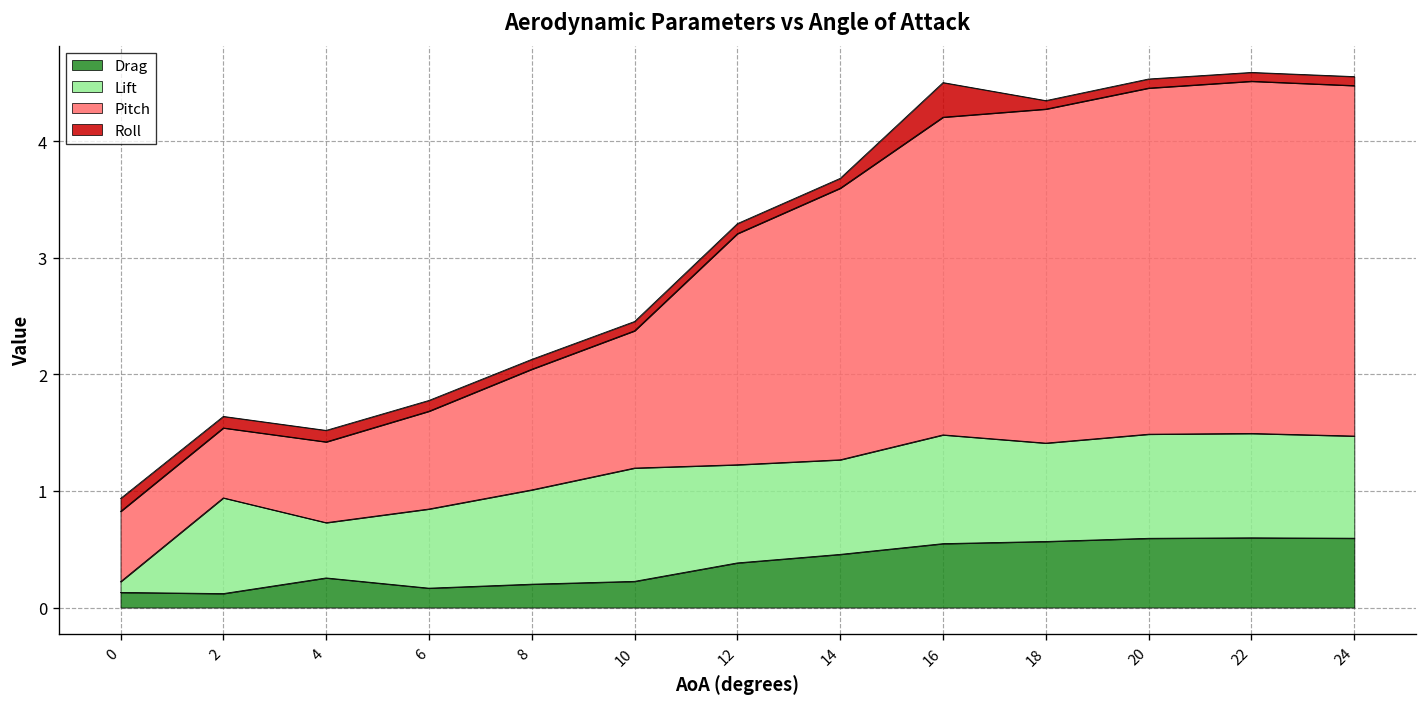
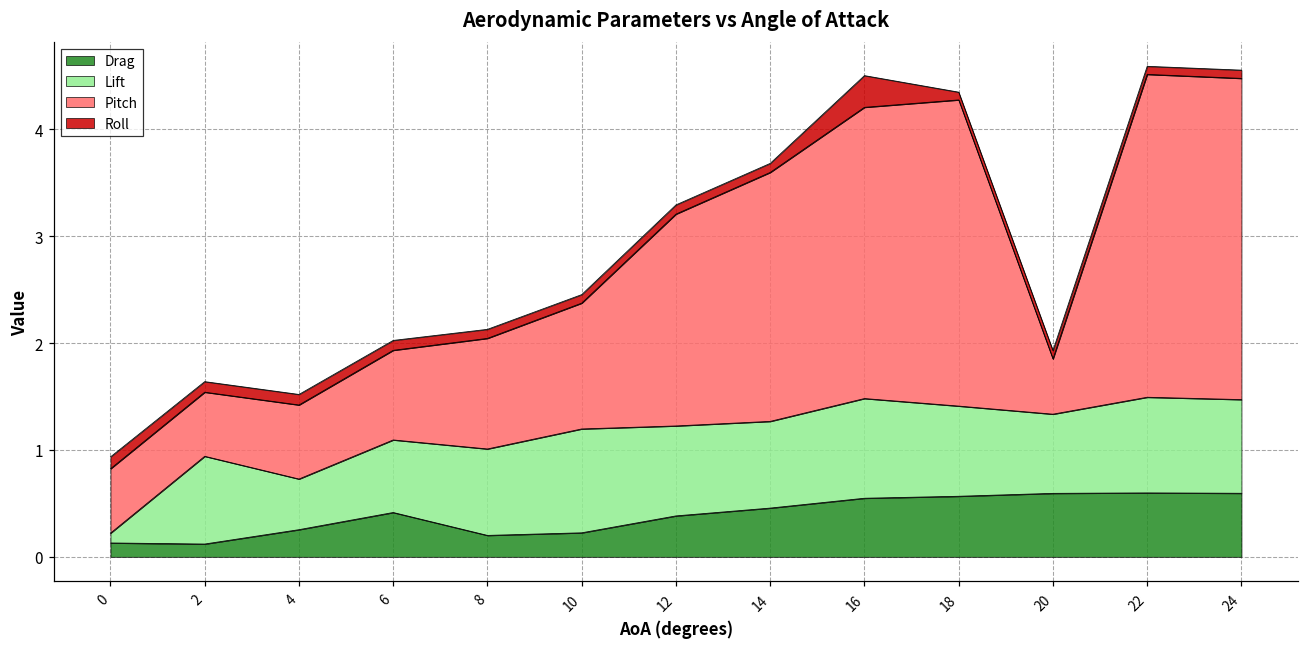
Drag, 6: 0.2 -> 0.4
Lift, 20: 0.9 -> 0.7
Pitch, 20: 3.0 -> 0.5
